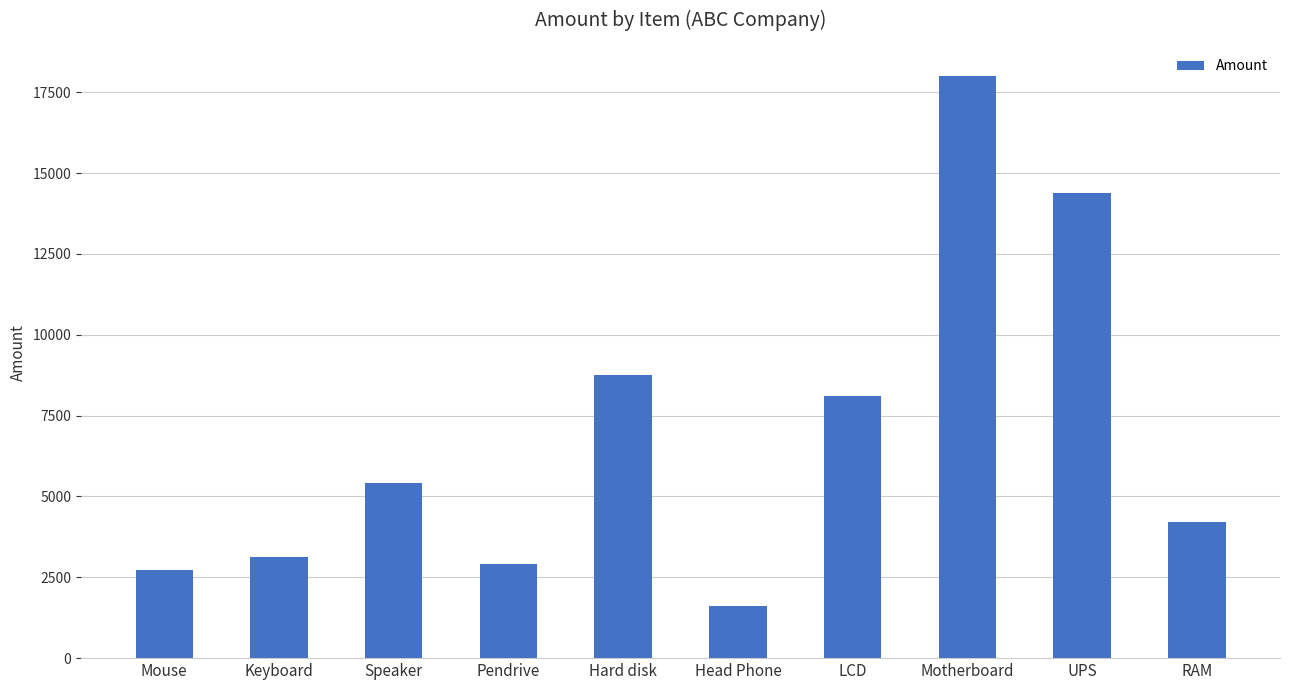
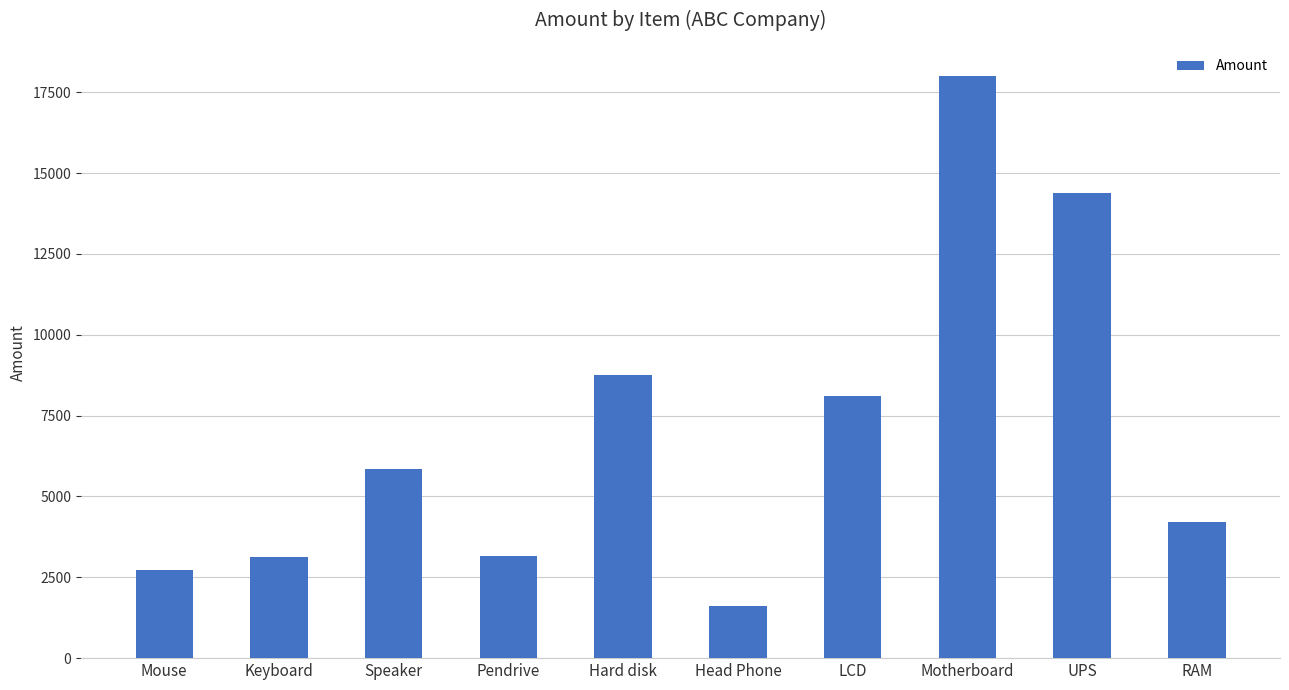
Speaker: 5400 -> 5900
Pendrive: 2900 -> 3200
